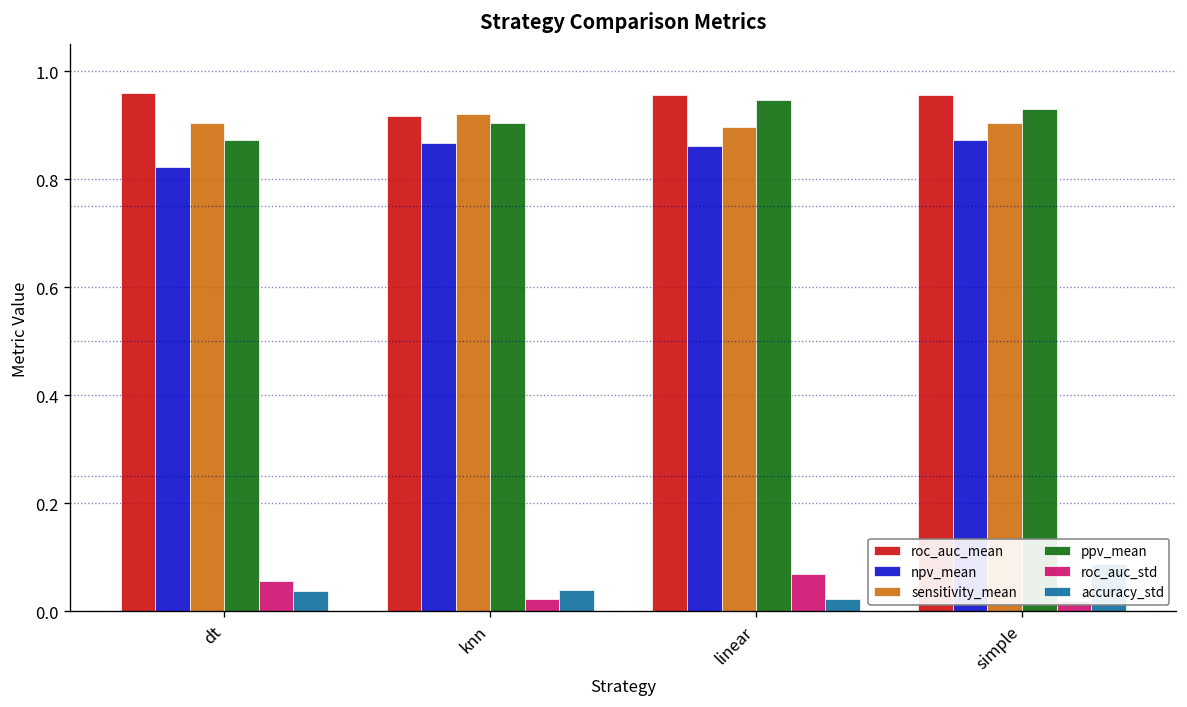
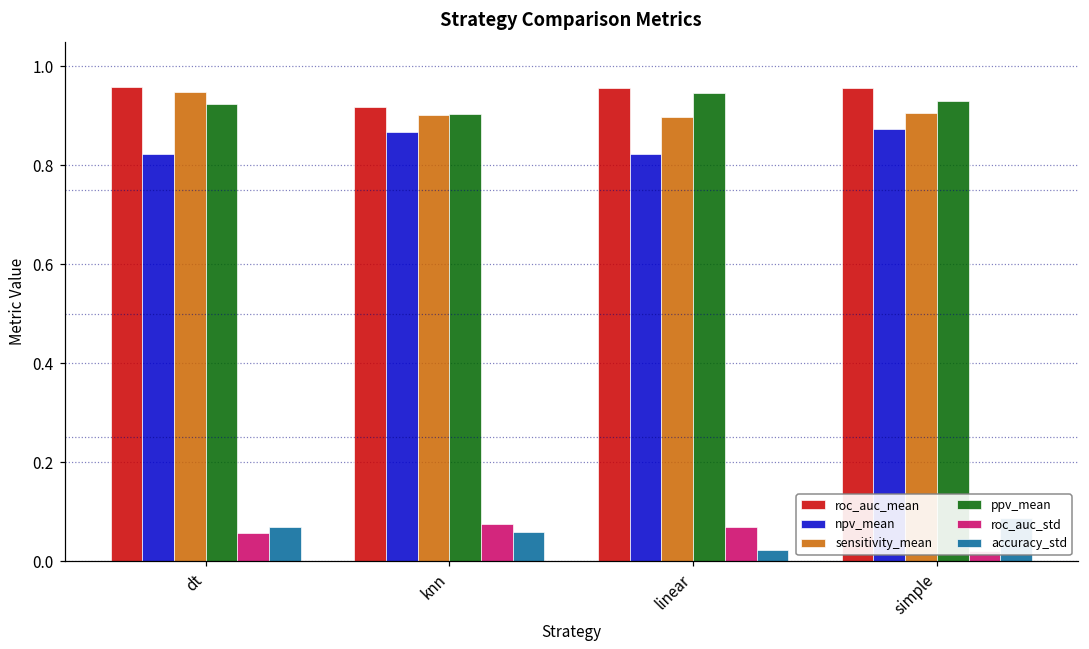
sensitivity_mean, dt: 0.90 -> 0.95
ppv_mean, dt: 0.87 -> 0.92
accuracy_std, dt: 0.04 -> 0.07
sensitivity_mean, knn: 0.92 -> 0.90
roc_auc_std, knn: 0.02 -> 0.07
accuracy_std, knn: 0.04 -> 0.06
npv_mean, linear: 0.86 -> 0.82
